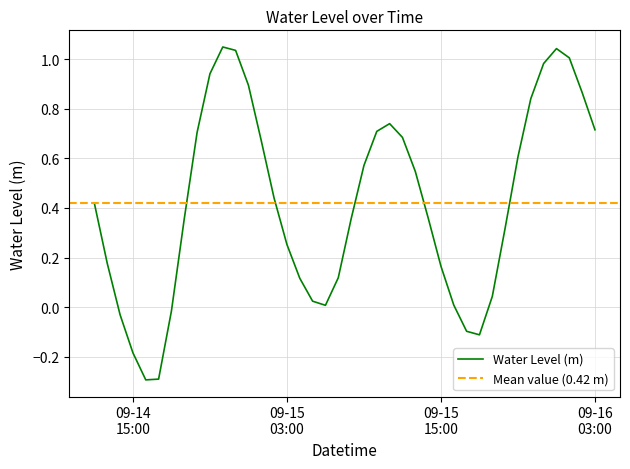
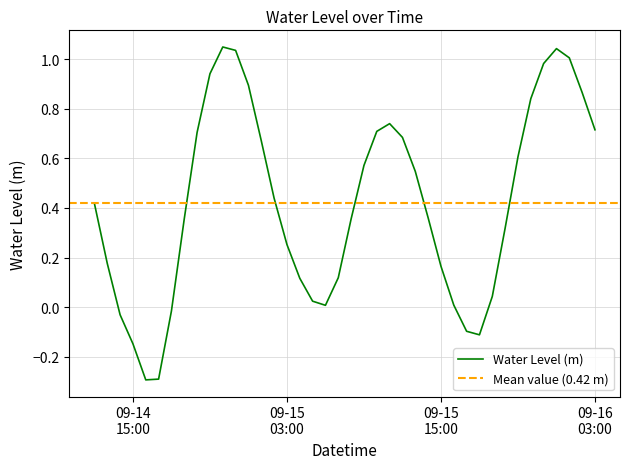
09-14 15:00: -0.18 -> -0.15
